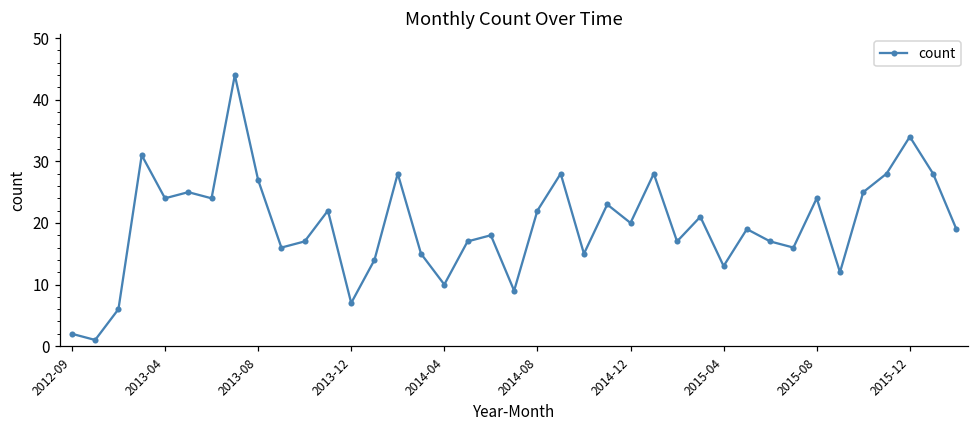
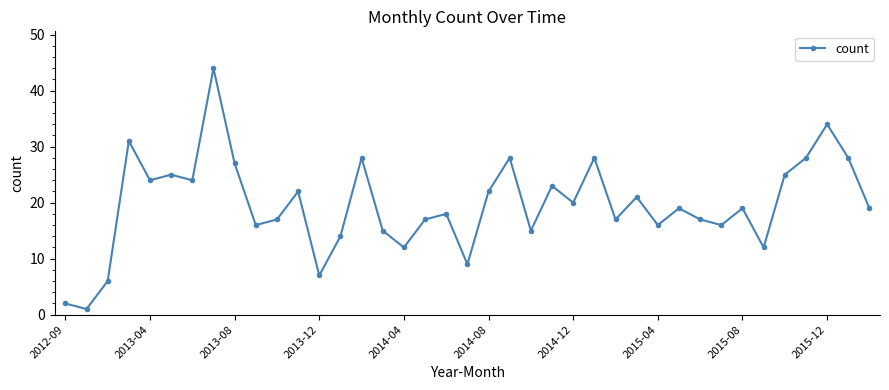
2014-04: 10 -> 12
2015-04: 13 -> 16
2015-08: 24 -> 19
